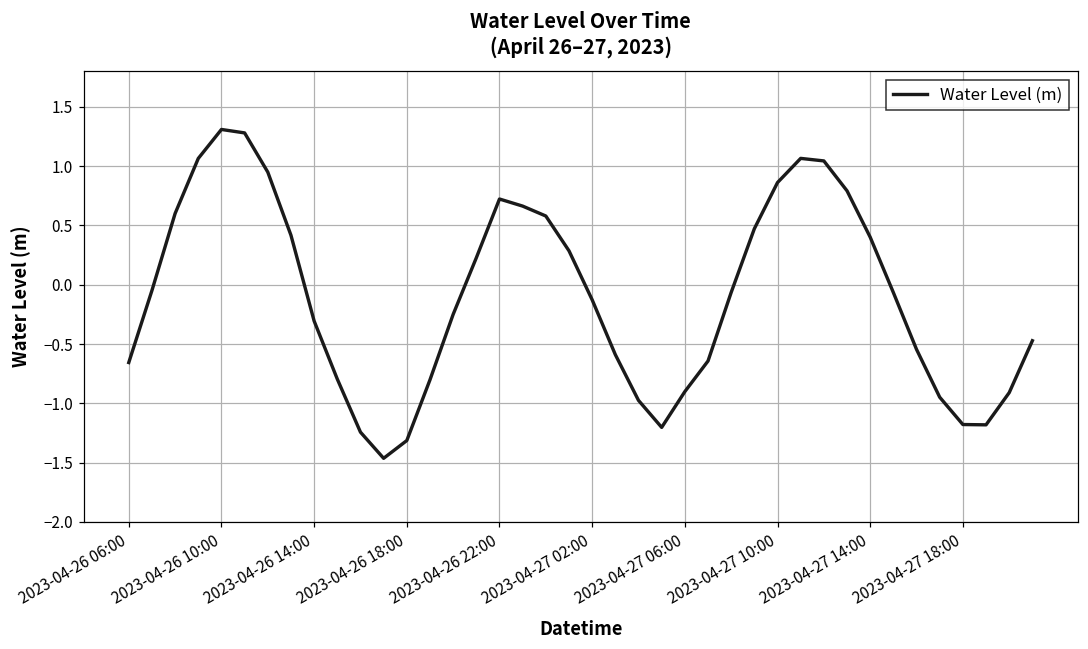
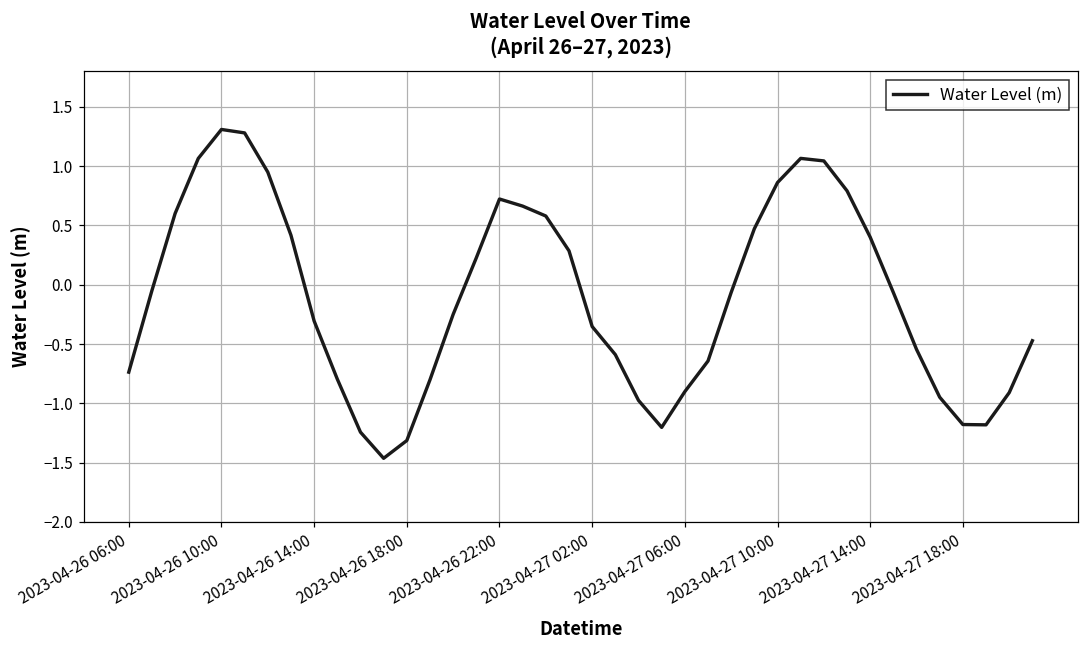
2023-04-26 06:00: -0.66 -> -0.74
2023-04-27 02:00: -0.13 -> -0.35
